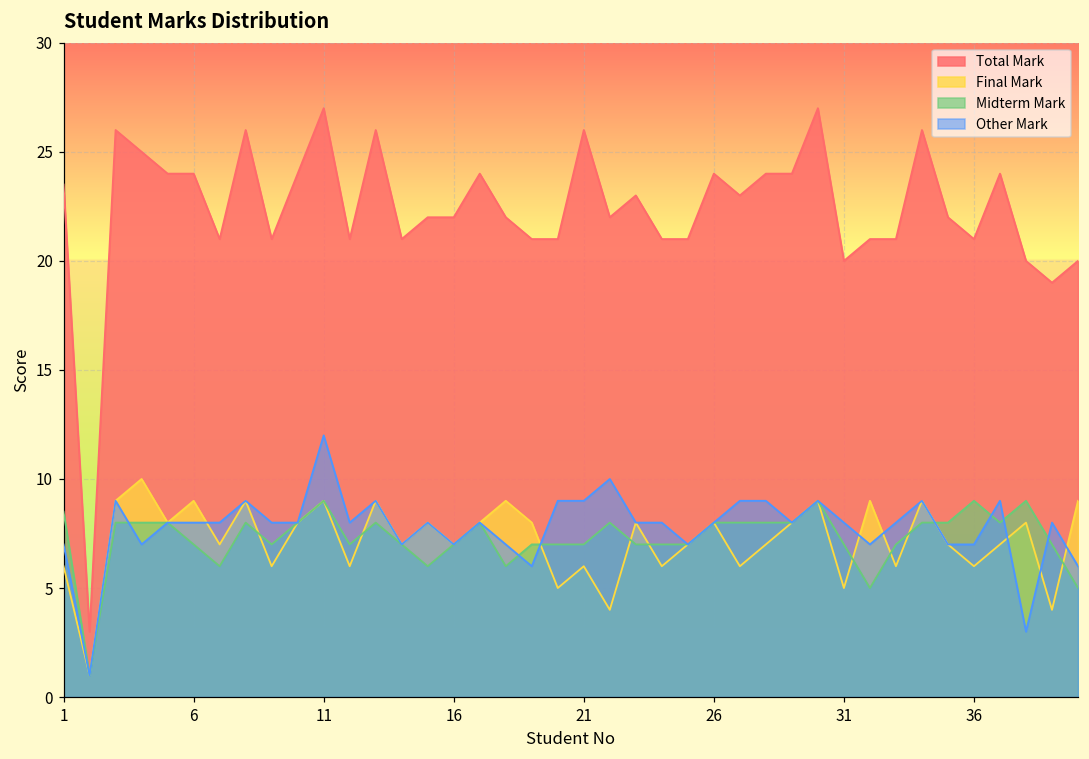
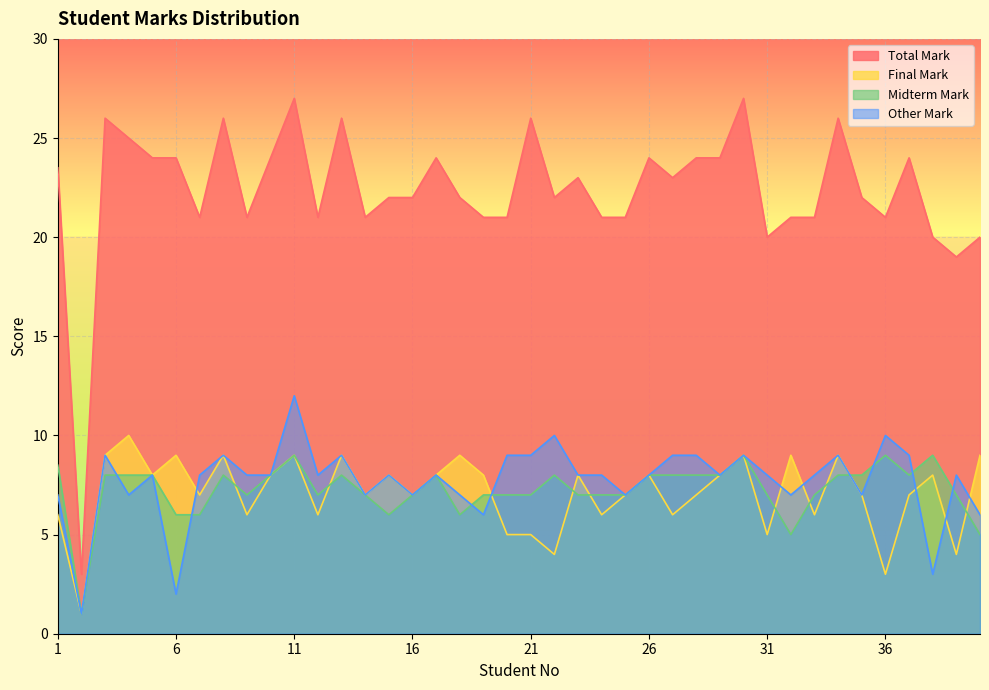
Midterm Mark, 6: 7 -> 6
Other Mark, 6: 8 -> 2
Final Mark, 21: 6 -> 5
Final Mark, 36: 6 -> 3
Other Mark, 36: 7 -> 10
